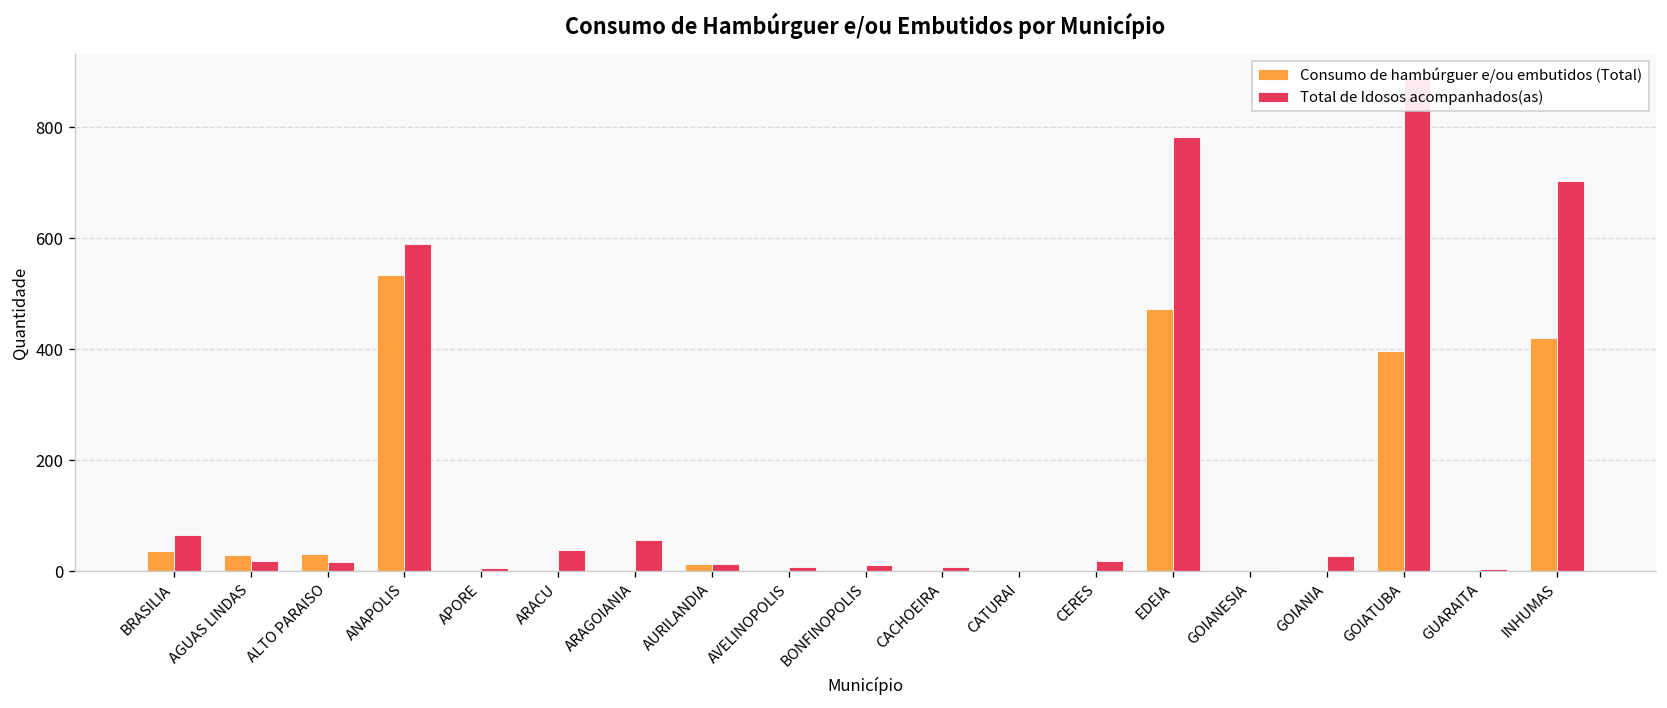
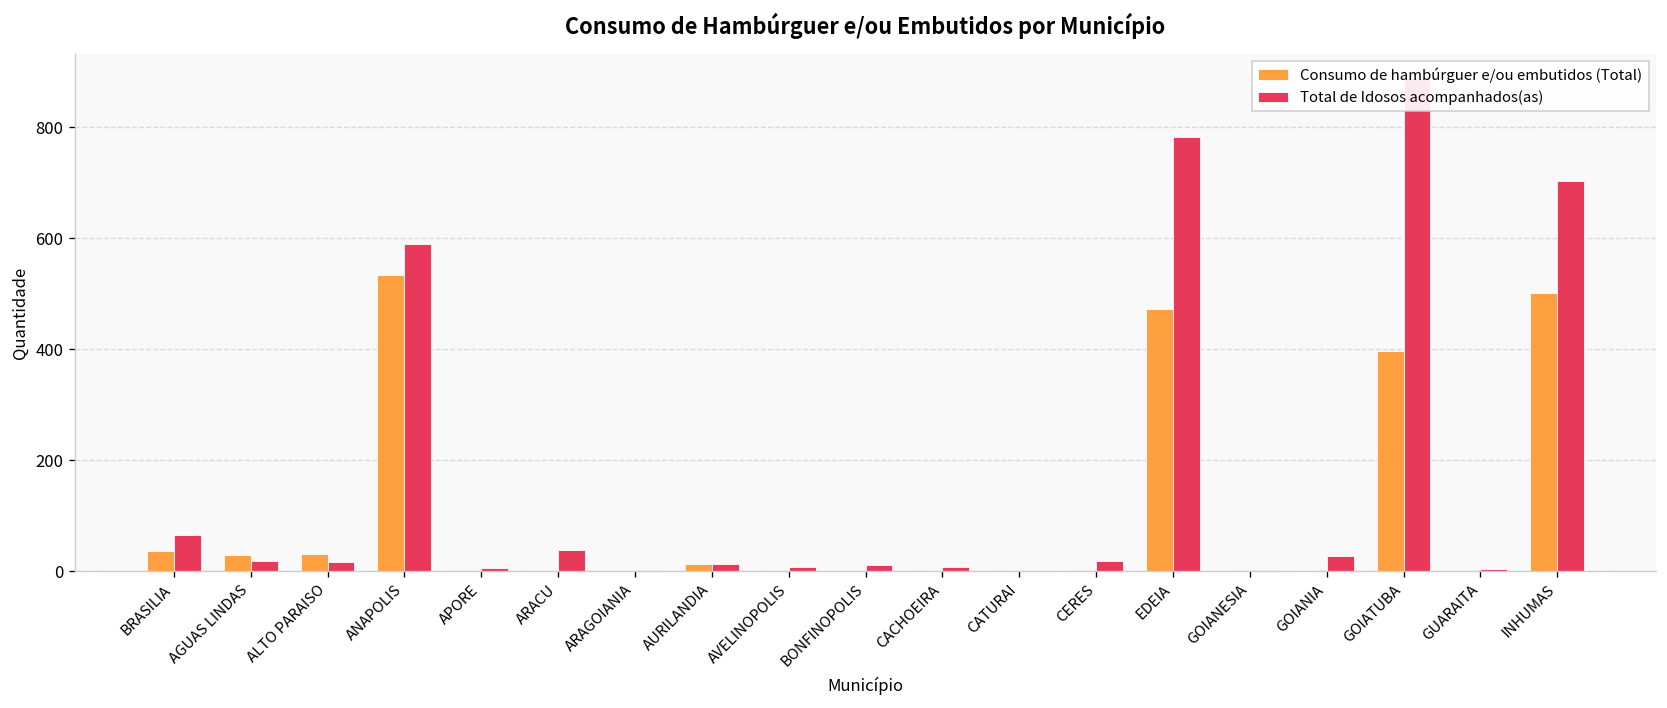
Total de Idosos acompanhados(as), ARAGOIANIA: 60 -> 0
Consumo de hambúrguer e/ou embutidos (Total), INHUMAS: 420 -> 500
